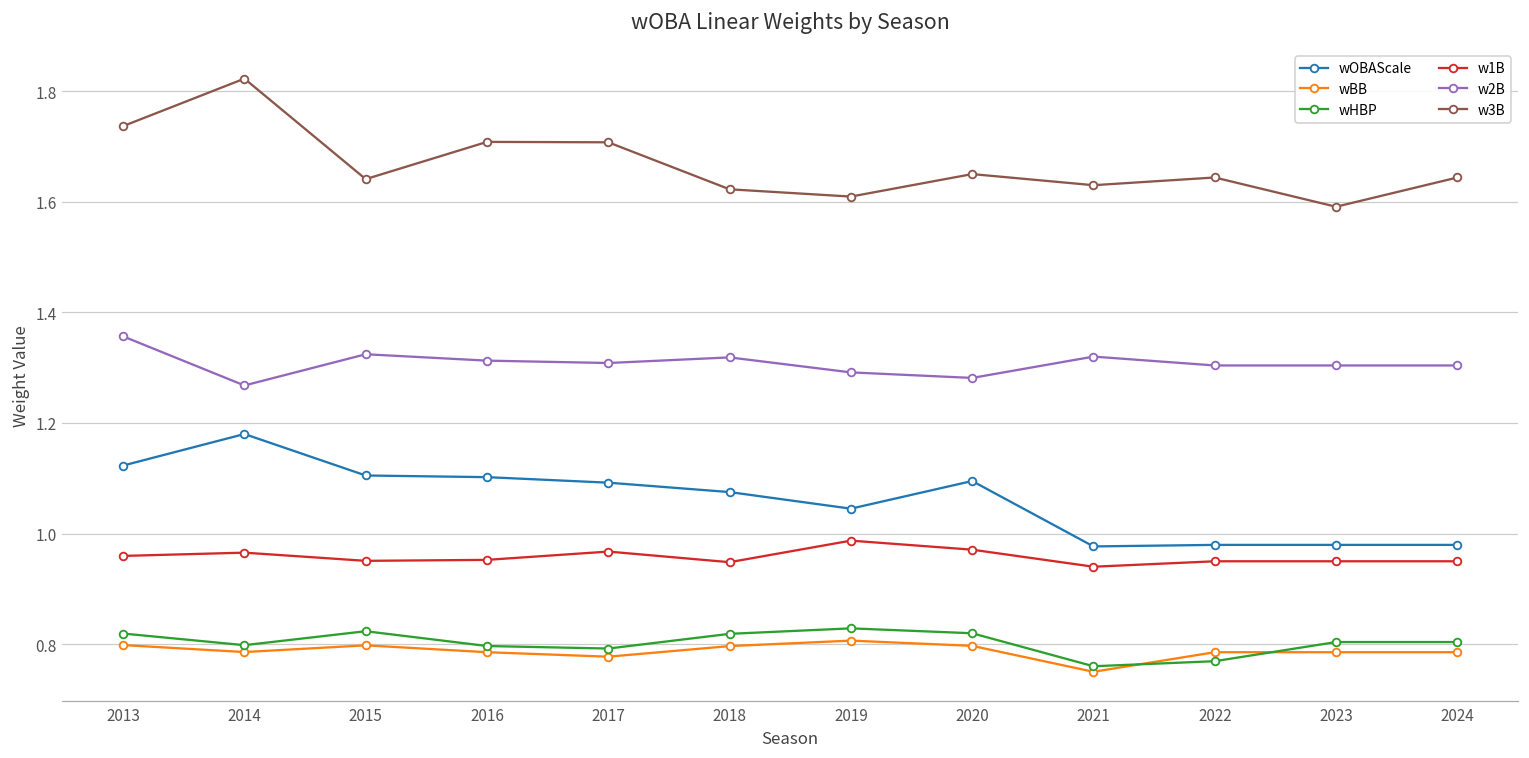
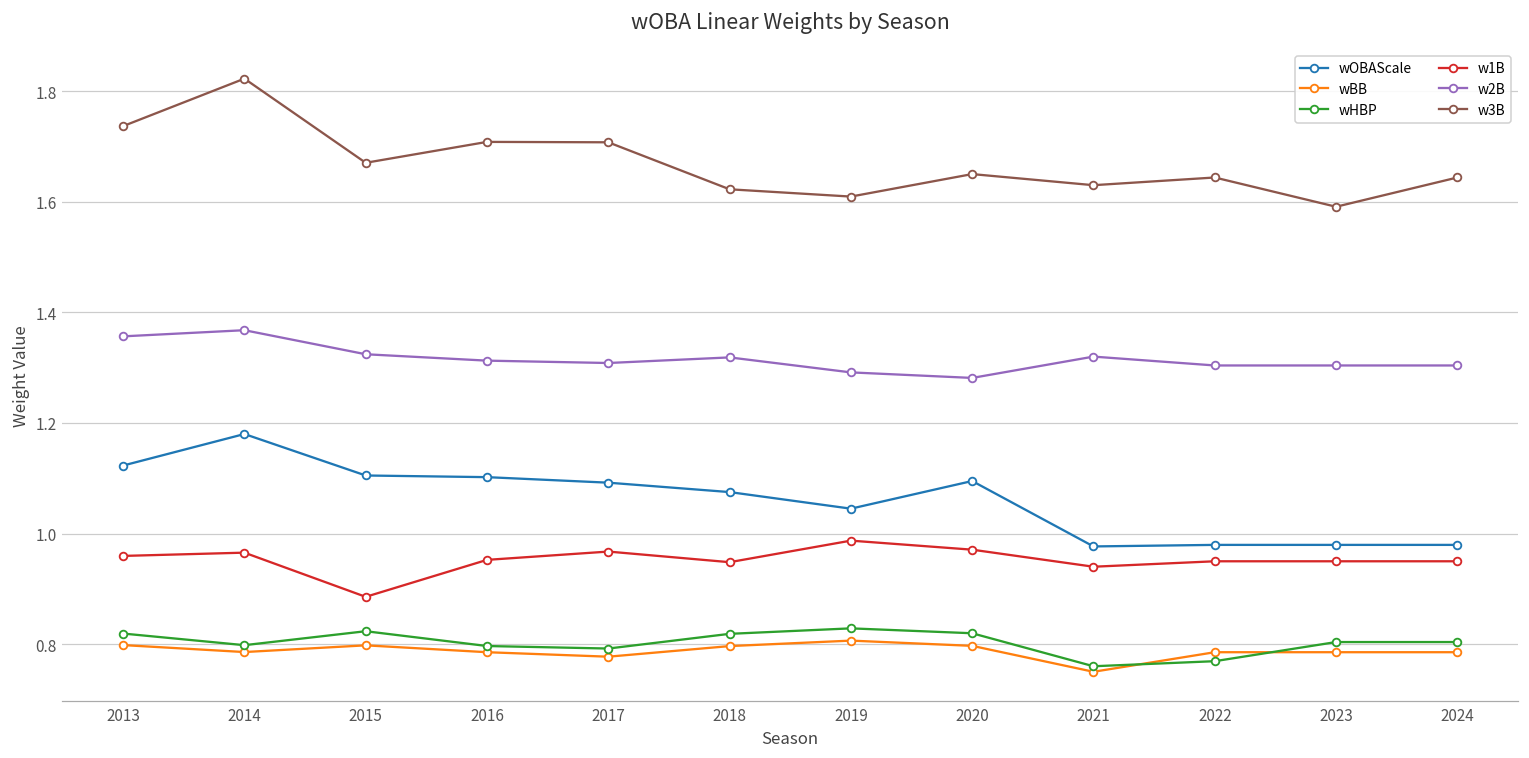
w2B, 2014: 1.27 -> 1.37
w1B, 2015: 0.95 -> 0.89
w3B, 2015: 1.64 -> 1.67
